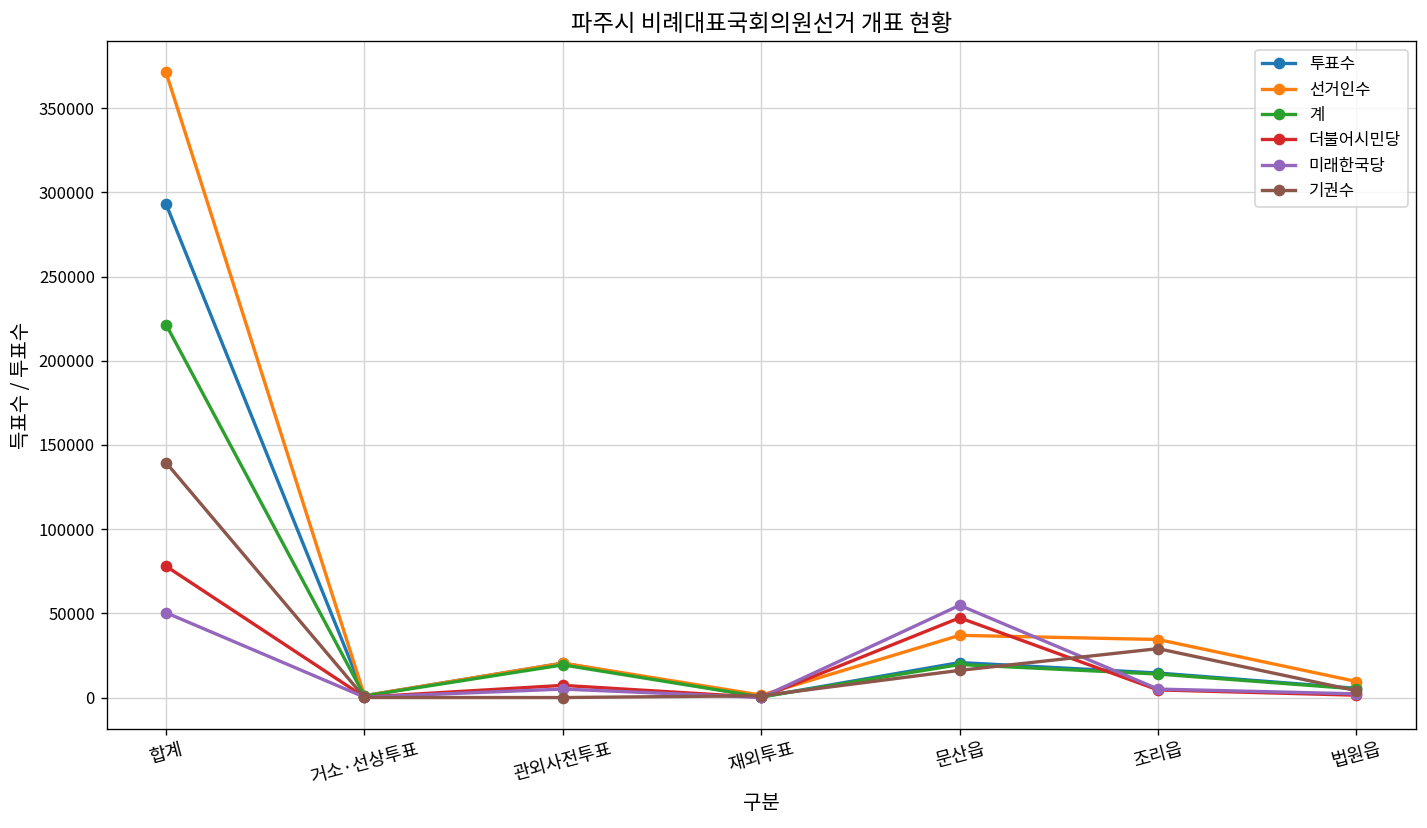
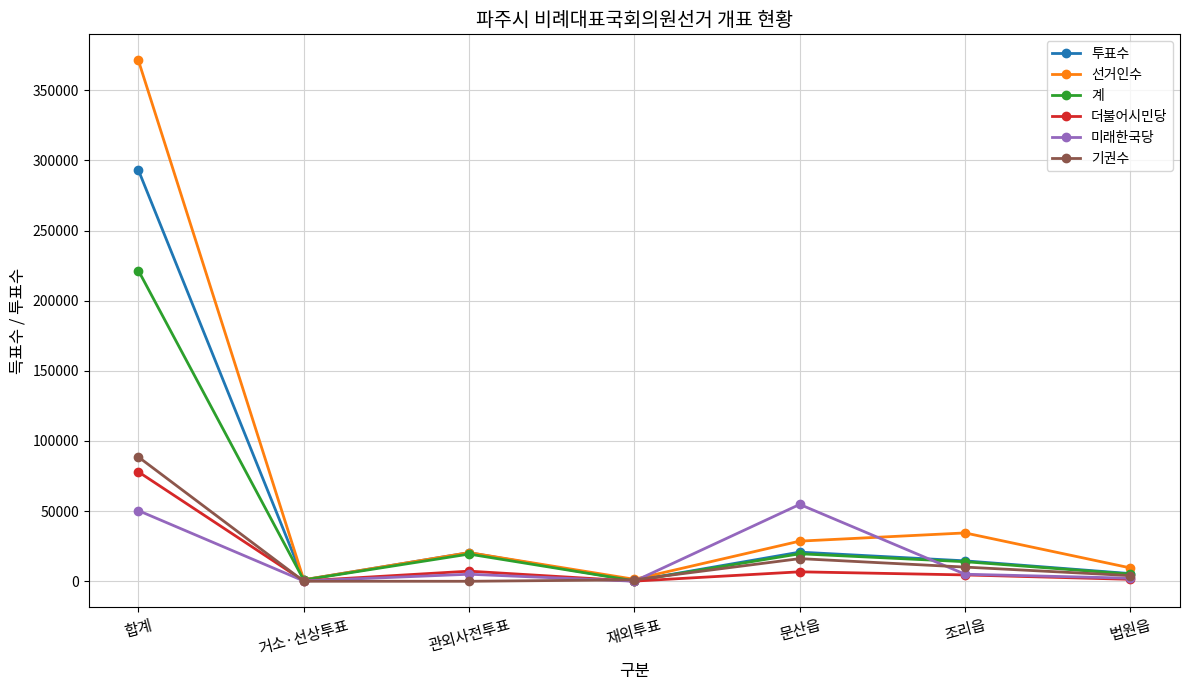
기권수, 합계: 140000 -> 89000
선거인수, 문산읍: 37000 -> 29000
더불어시민당, 문산읍: 47000 -> 7000
기권수, 조리읍: 29000 -> 10000
